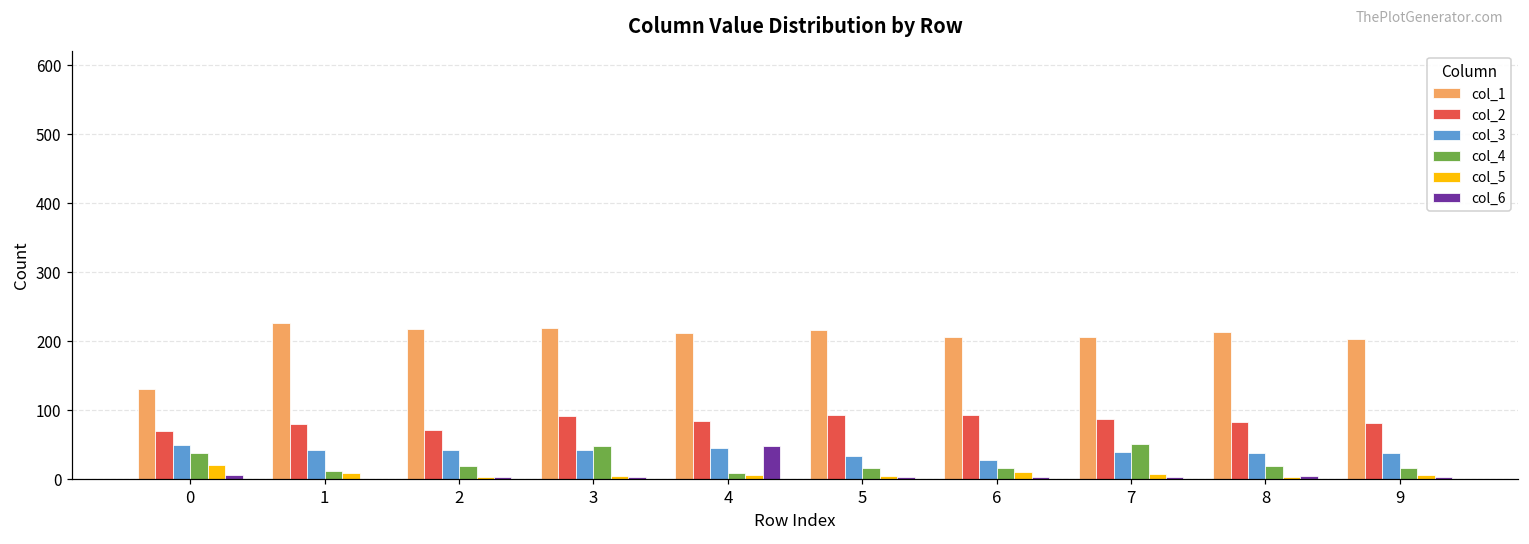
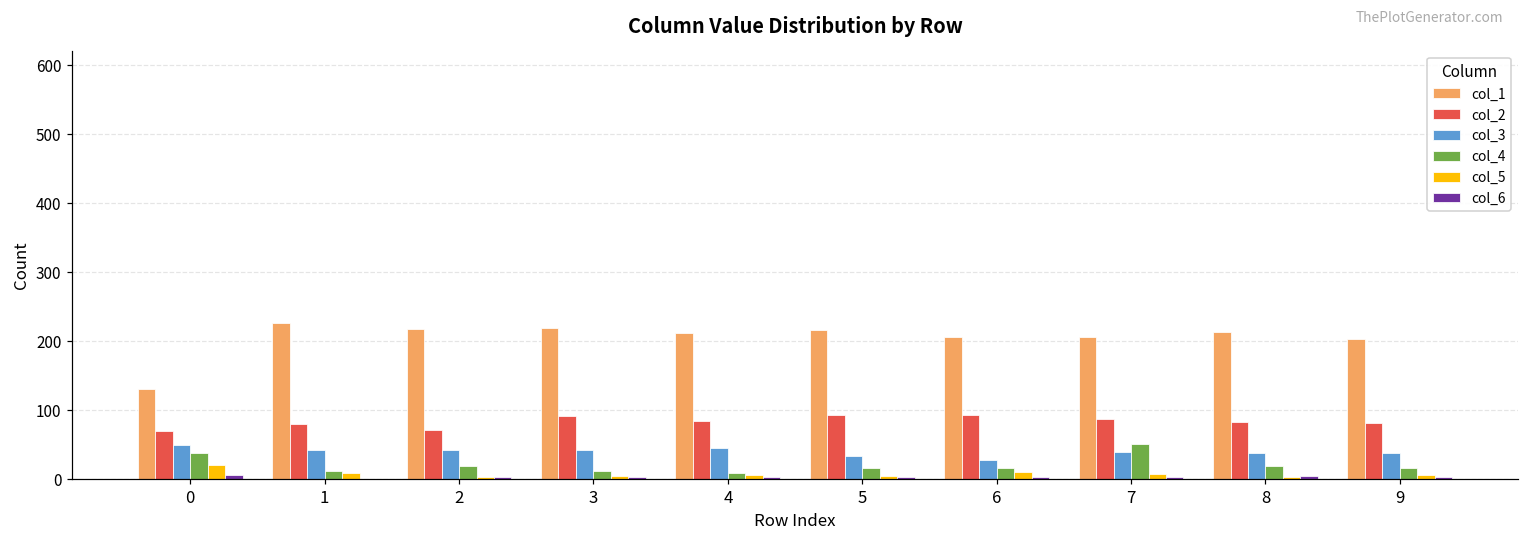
col_4, 3: 50 -> 10
col_6, 4: 50 -> 0
